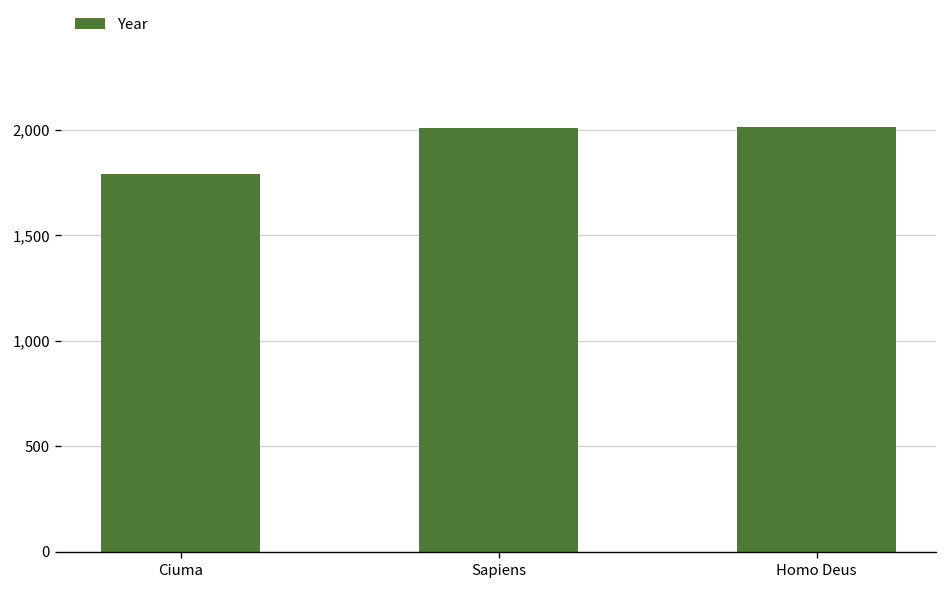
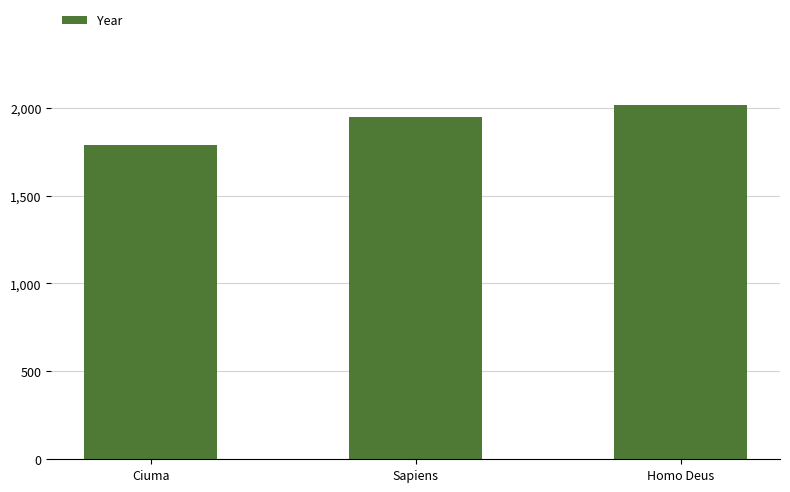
Sapiens: 2,010 -> 1,950
